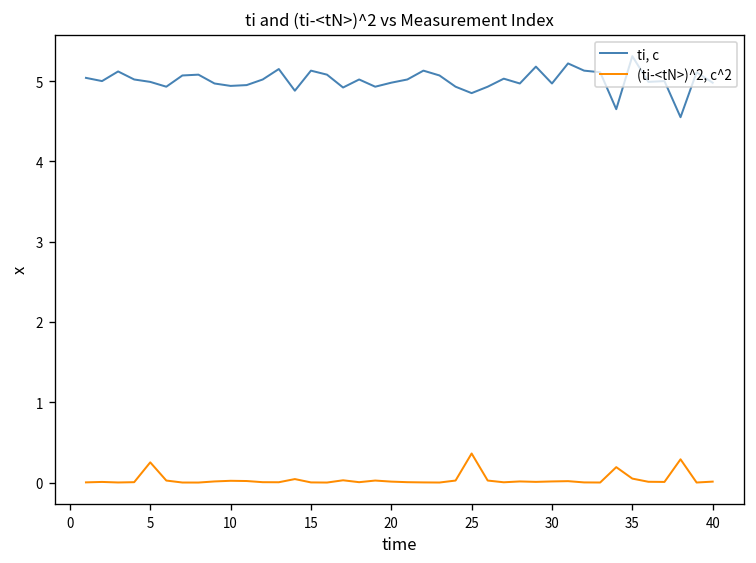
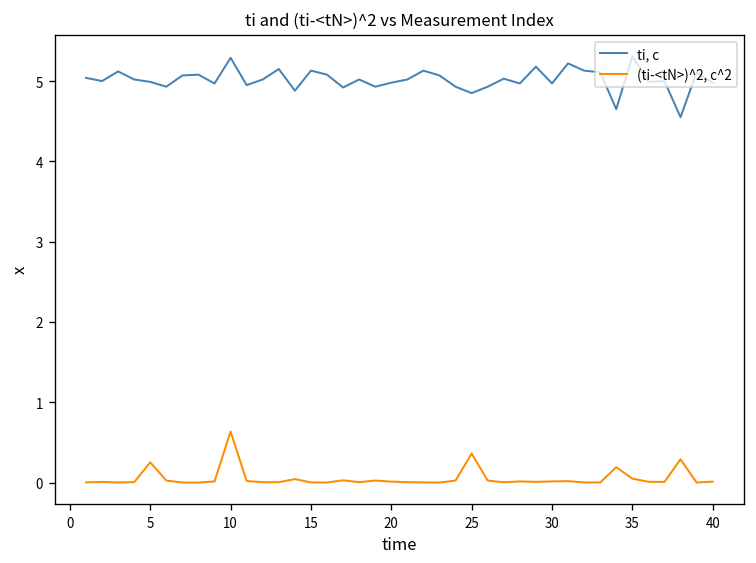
ti, с, 10: 4.9 -> 5.3
(ti-<tN>)^2, c^2, 10: 0.0 -> 0.6
